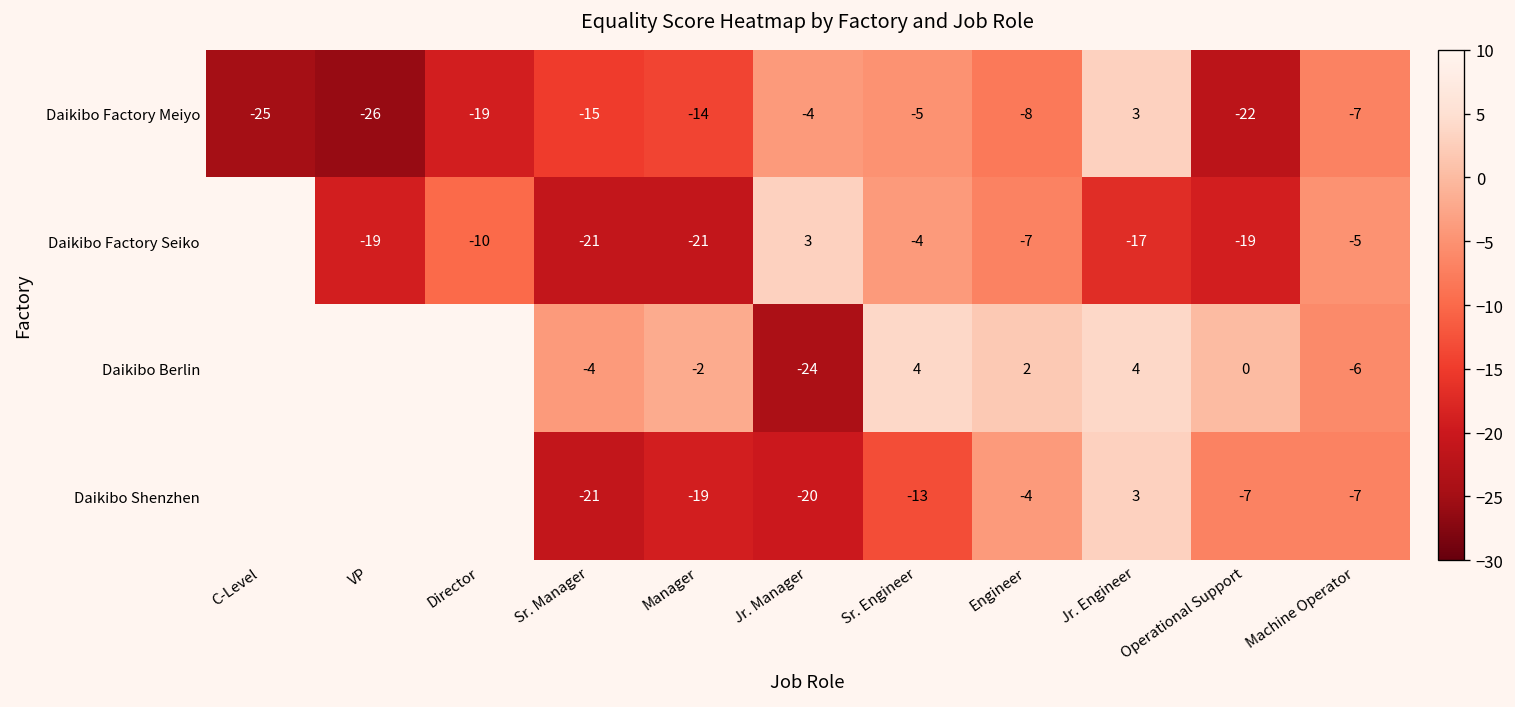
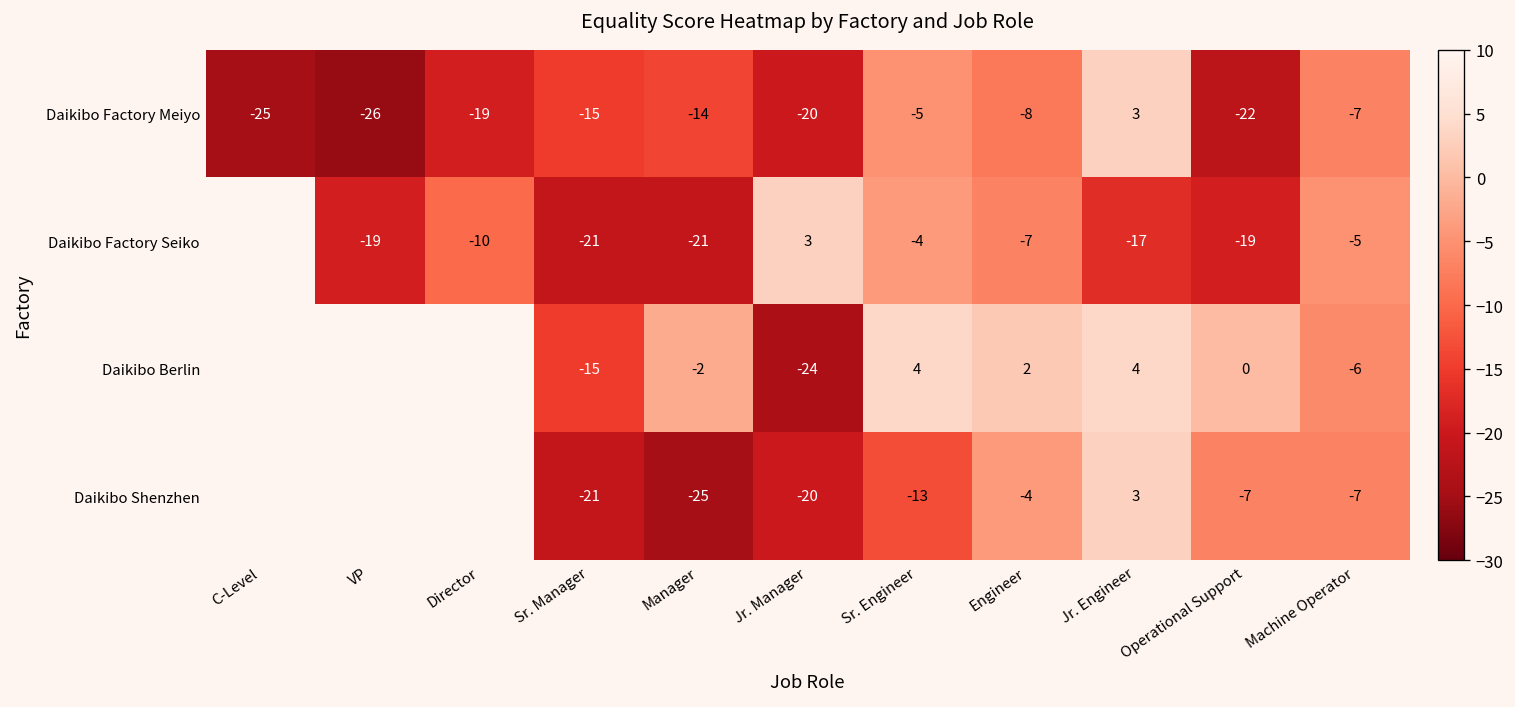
Daikibo Factory Meiyo, Jr. Manager: -4 -> -20
Daikibo Berlin, Sr. Manager: -4 -> -15
Daikibo Shenzhen, Manager: -19 -> -25
